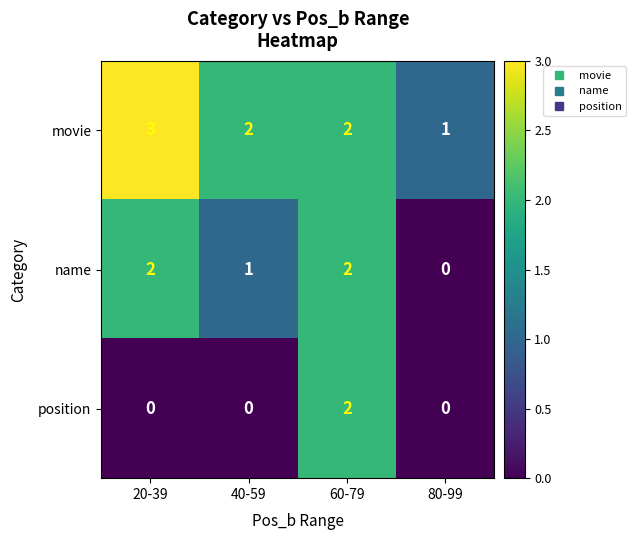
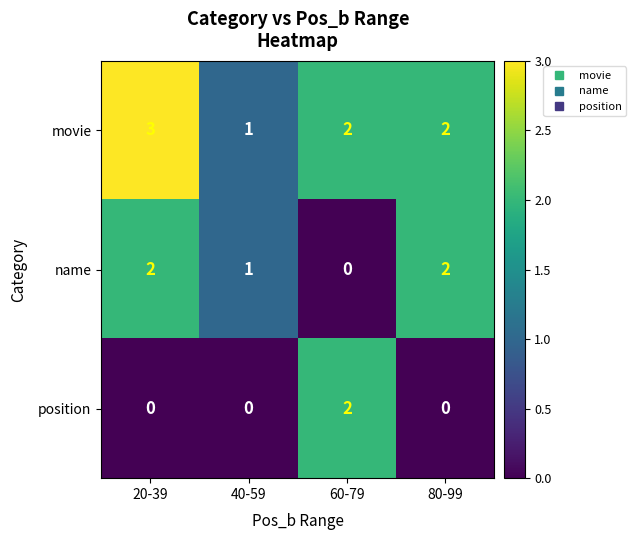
movie, 40-59: 2 -> 1
movie, 80-99: 1 -> 2
name, 60-79: 2 -> 0
name, 80-99: 0 -> 2
